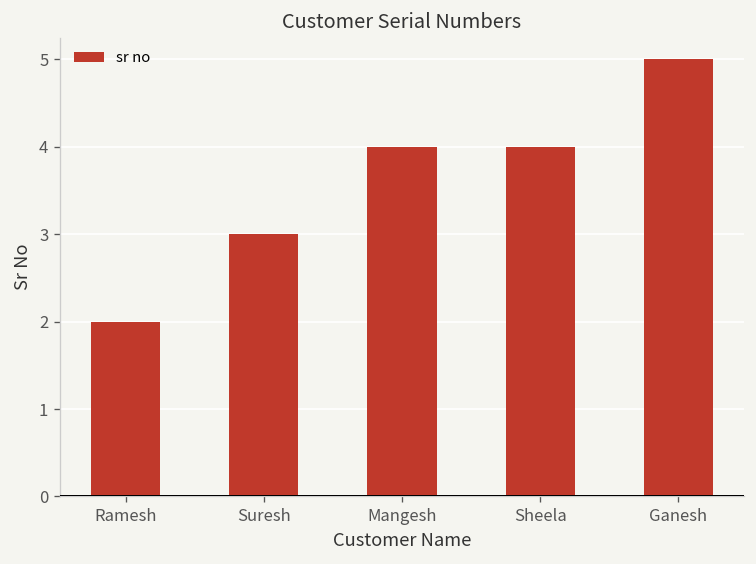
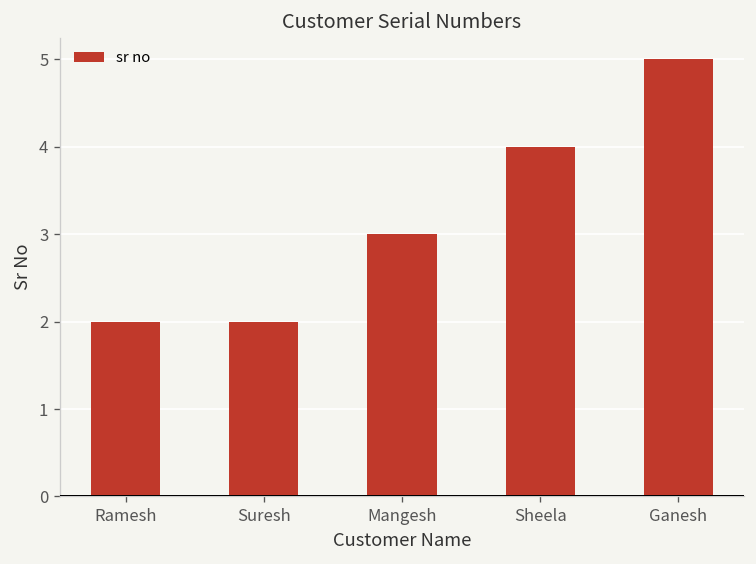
Suresh: 3 -> 2
Mangesh: 4 -> 3
